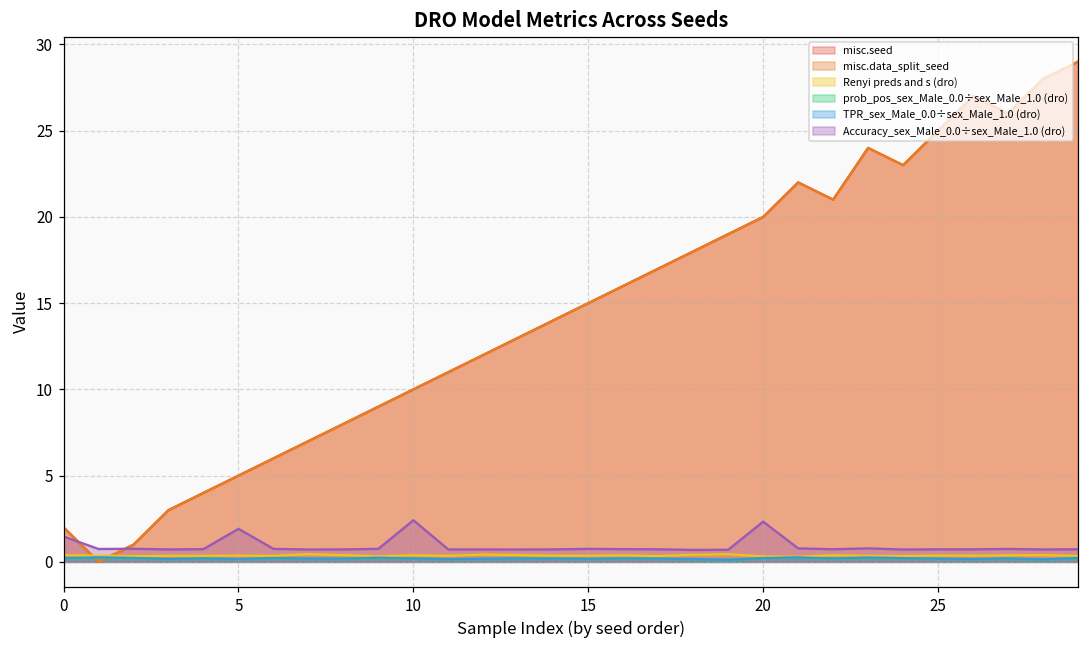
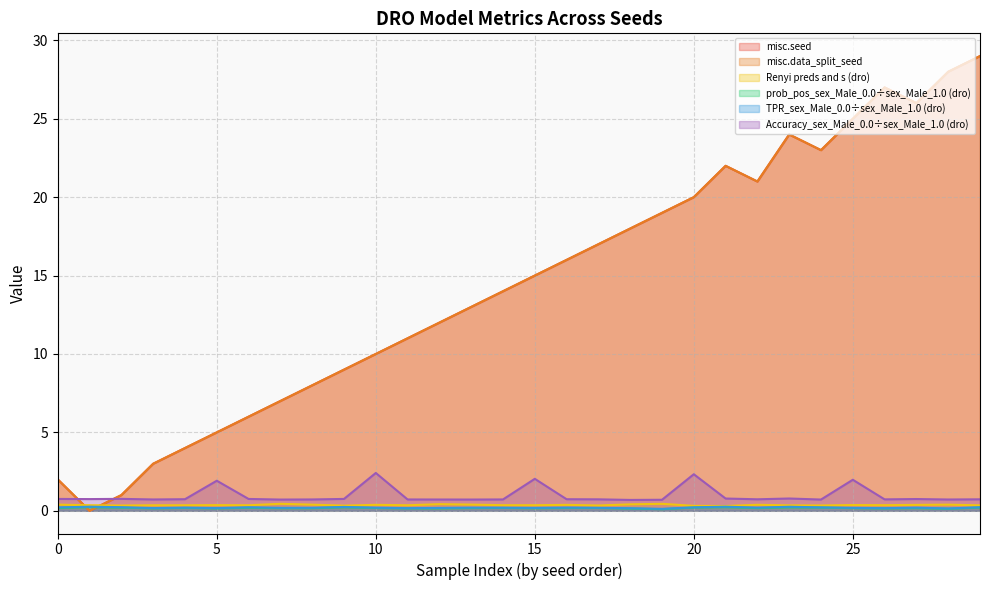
Accuracy_sex_Male_0.0÷sex_Male_1.0 (dro), 0: 1.5 -> 0.8
Accuracy_sex_Male_0.0÷sex_Male_1.0 (dro), 15: 0.8 -> 2.0
Accuracy_sex_Male_0.0÷sex_Male_1.0 (dro), 25: 0.7 -> 2.0
